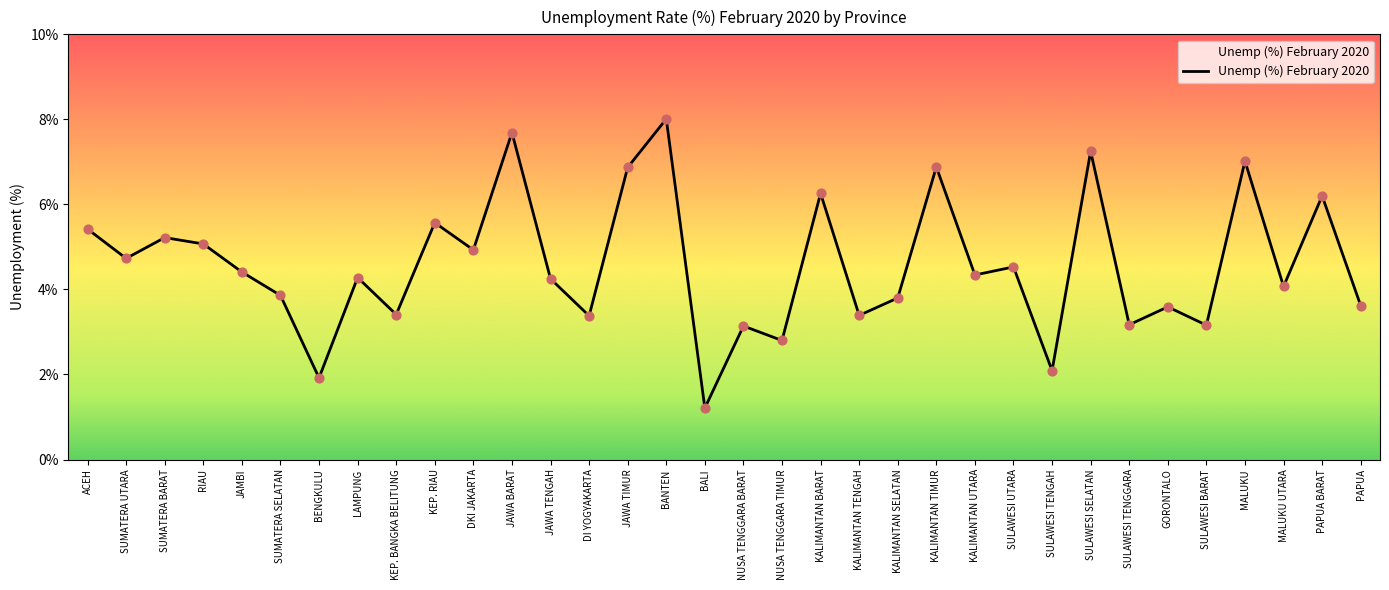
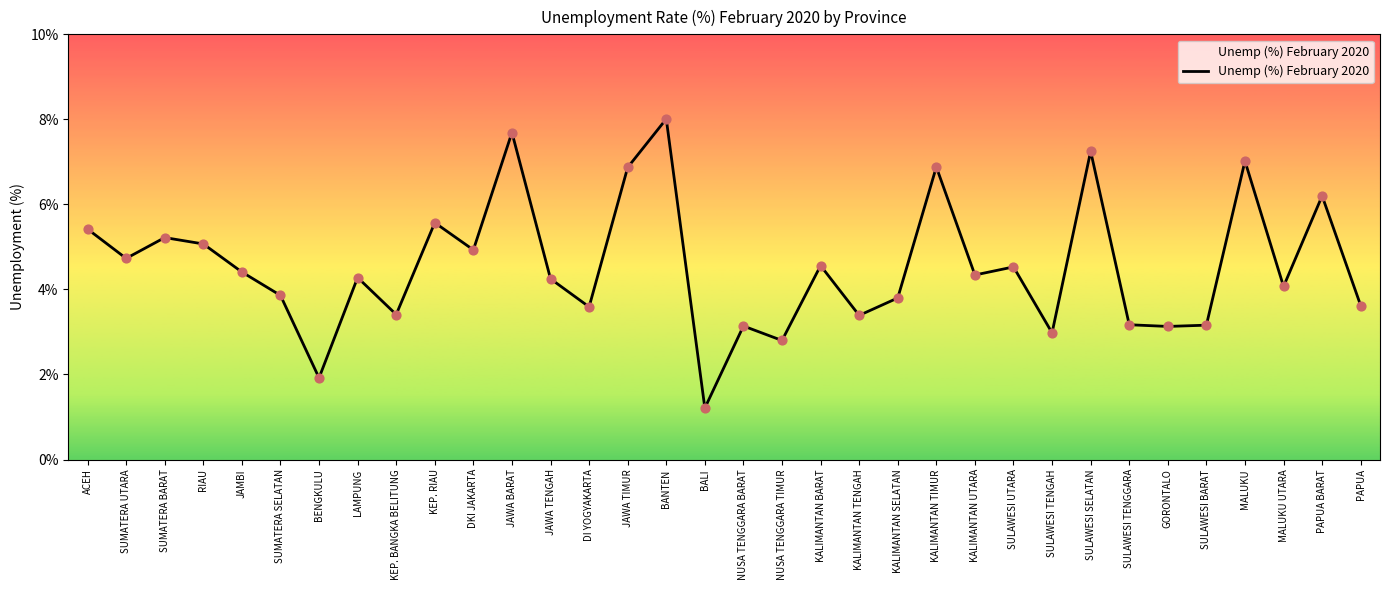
DI YOGYAKARTA: 3.4% -> 3.6%
KALIMANTAN BARAT: 6.3% -> 4.6%
SULAWESI TENGAH: 2.1% -> 3.0%
GORONTALO: 3.6% -> 3.1%
